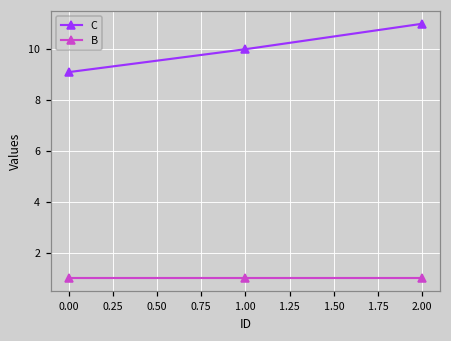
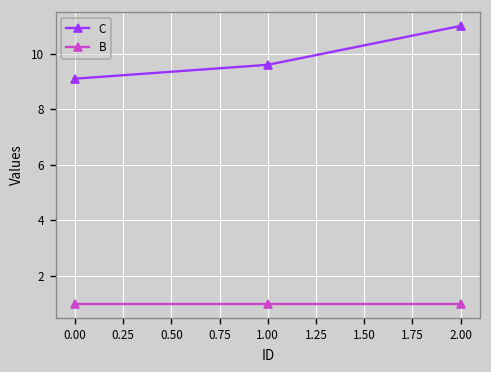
C, 1.00: 10.0 -> 9.6
